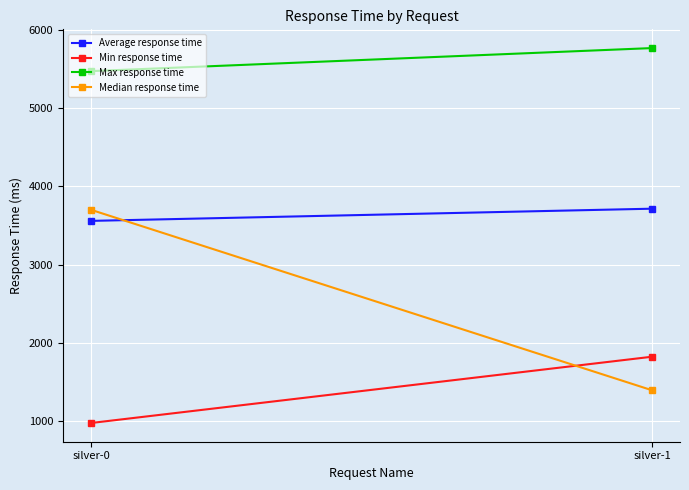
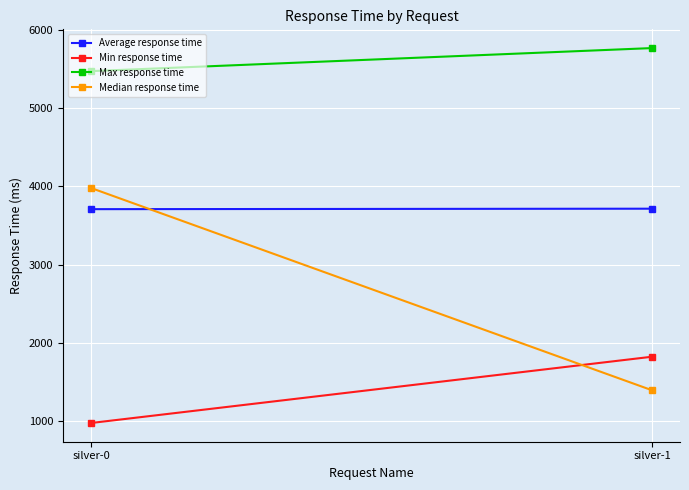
Average response time, silver-0: 3600 -> 3700
Median response time, silver-0: 3700 -> 4000
